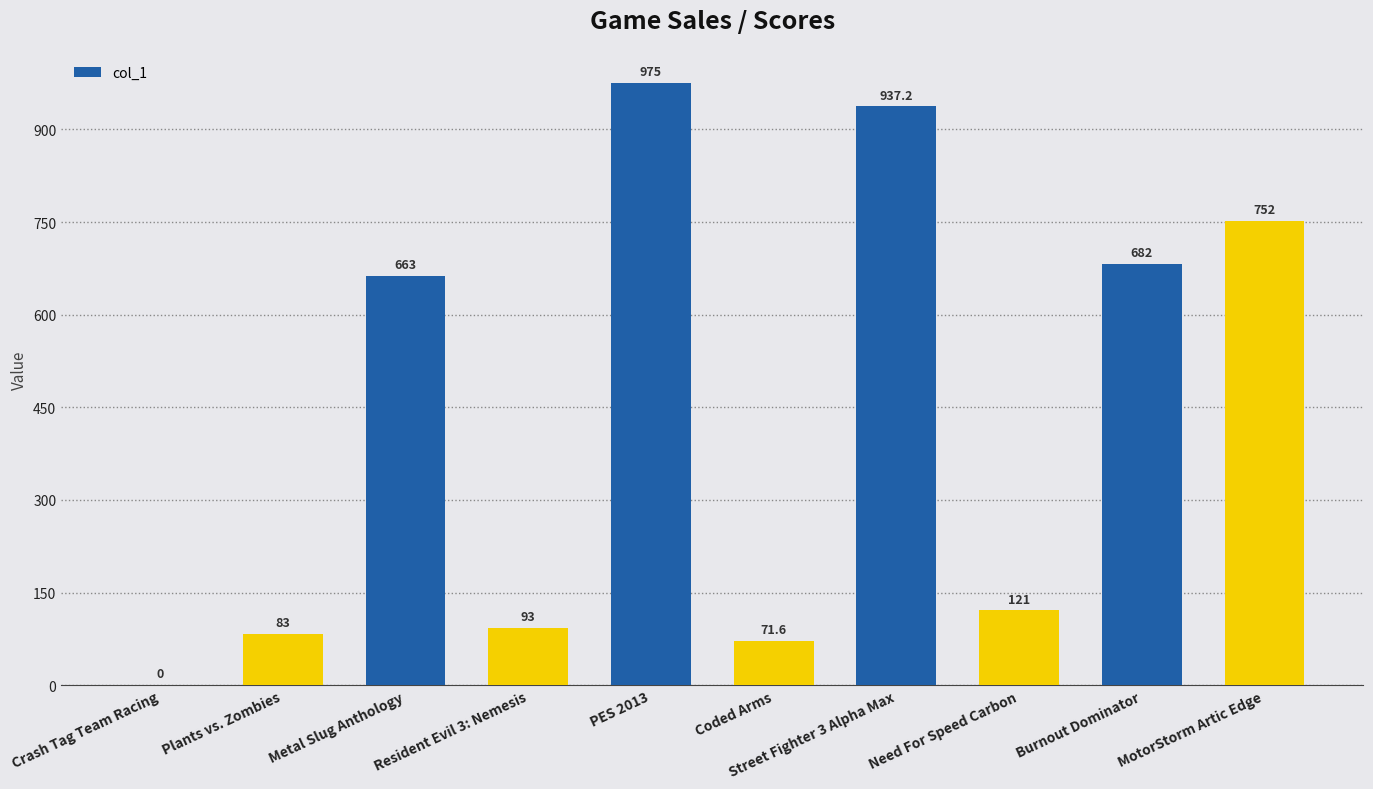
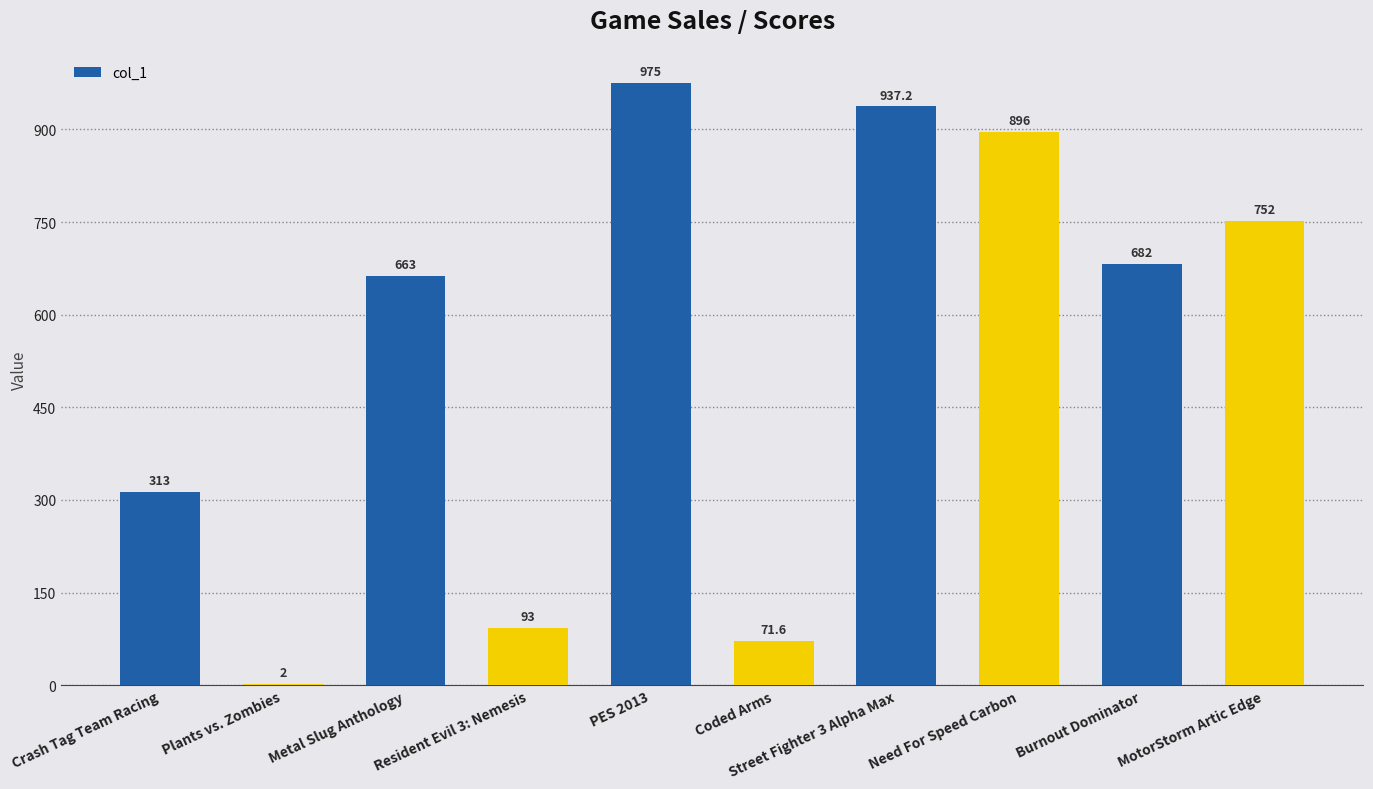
Crash Tag Team Racing: 0 -> 313
Plants vs. Zombies: 83 -> 2
Need For Speed Carbon: 121 -> 896
